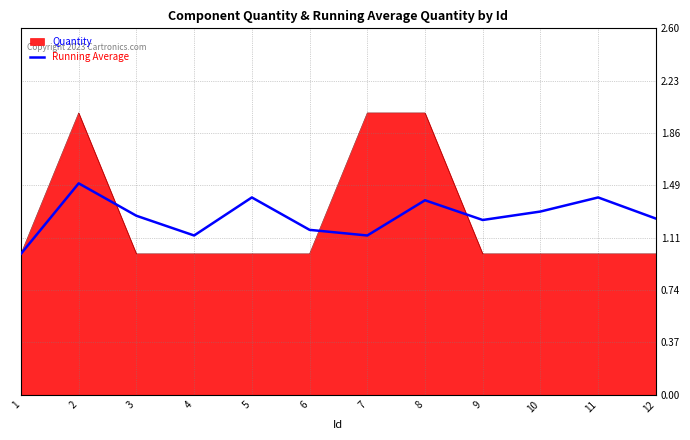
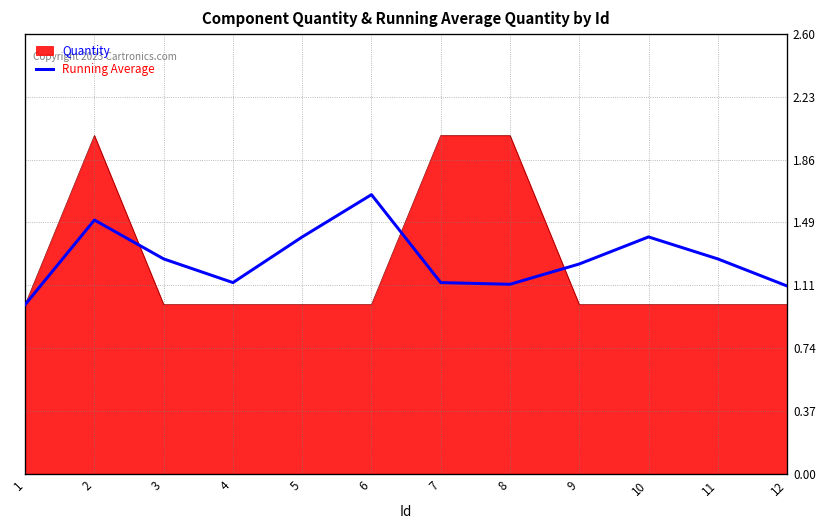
Running Average, 6: 1.17 -> 1.65
Running Average, 8: 1.38 -> 1.12
Running Average, 10: 1.3 -> 1.4
Running Average, 11: 1.40 -> 1.27
Running Average, 12: 1.25 -> 1.11
